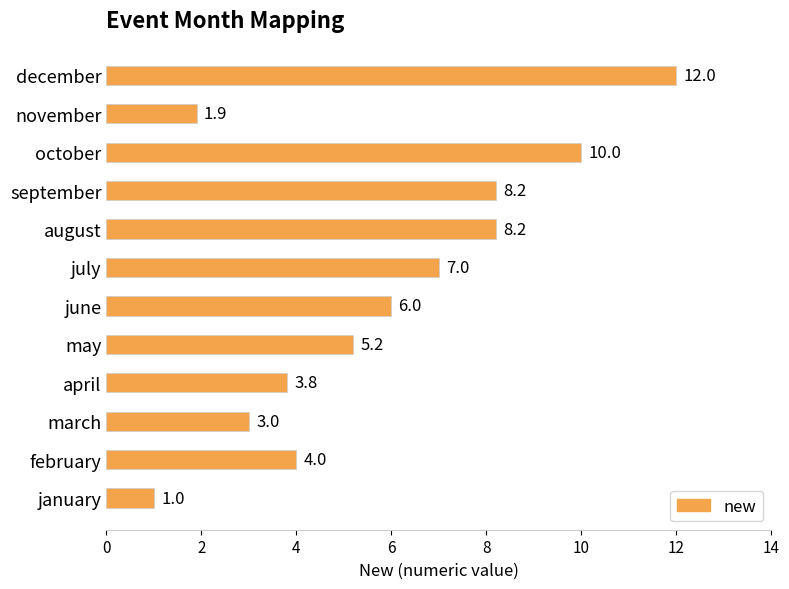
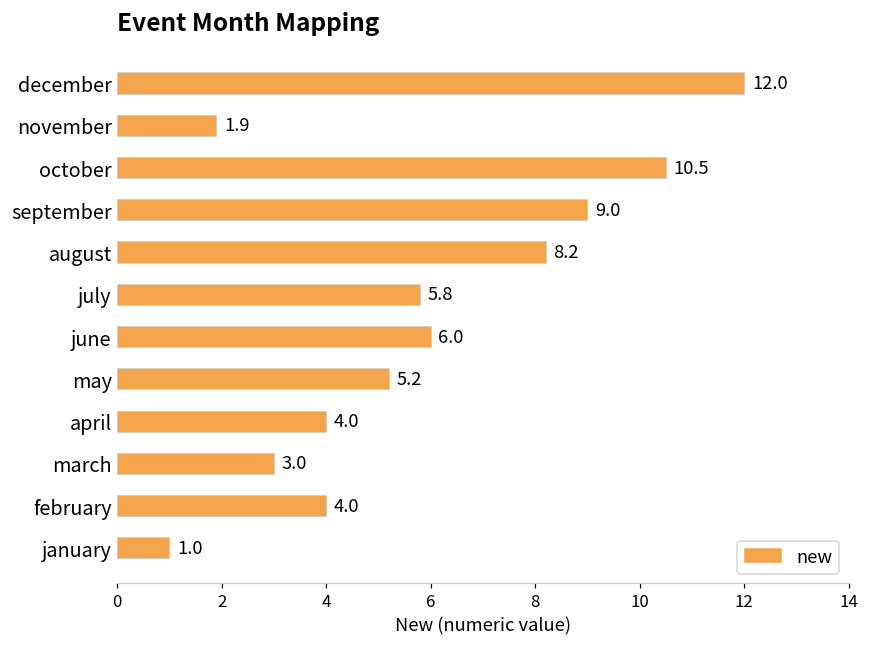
october: 10.0 -> 10.5
september: 8.2 -> 9.0
july: 7.0 -> 5.8
april: 3.8 -> 4.0
